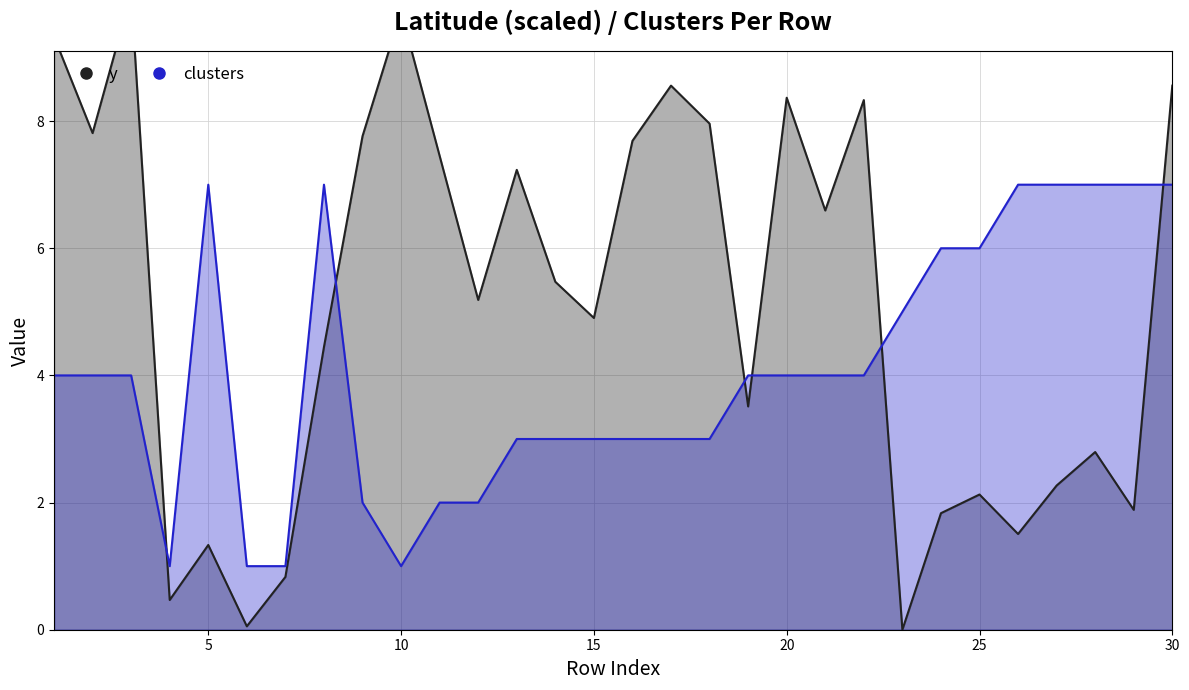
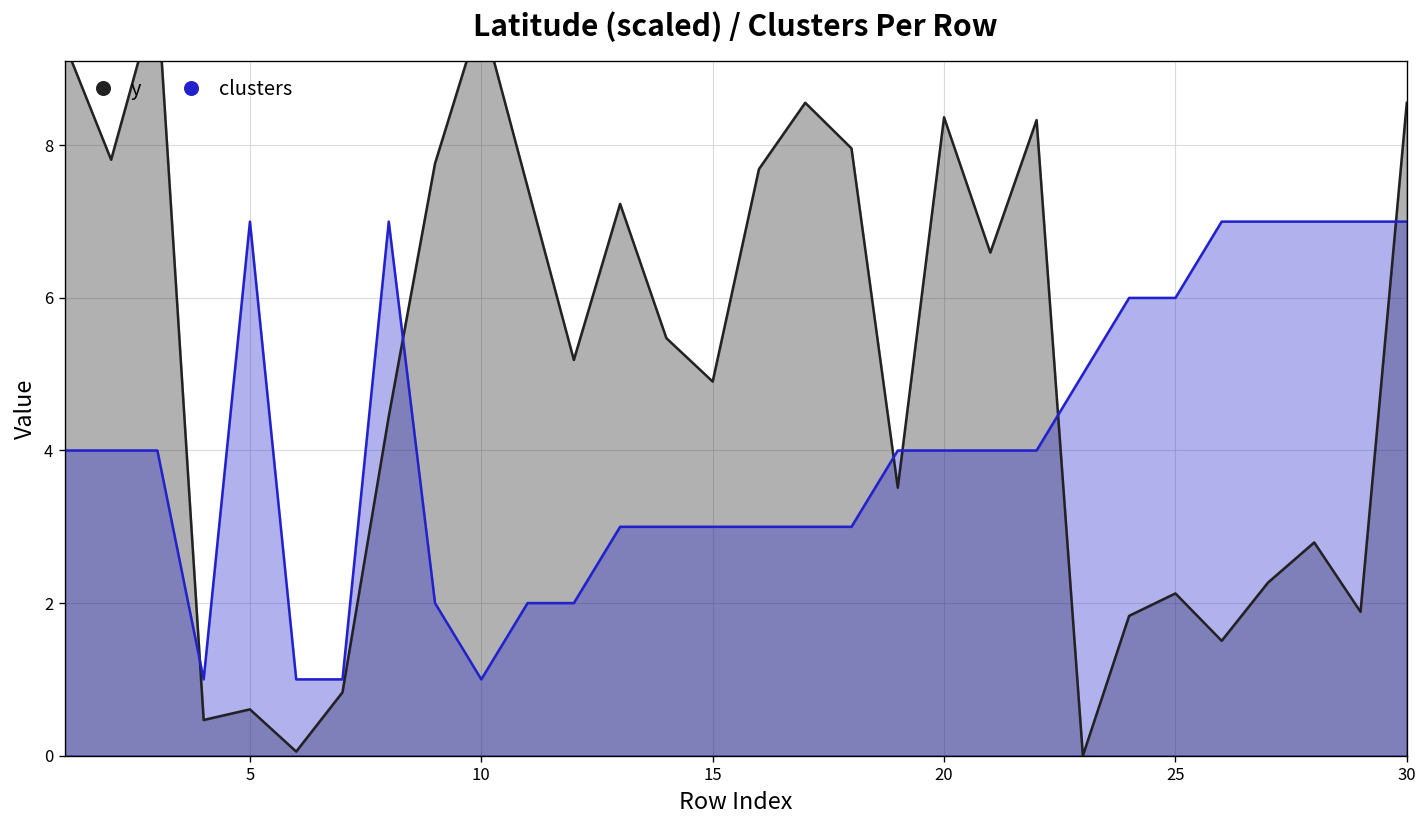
y, 5: 1.3 -> 0.6
